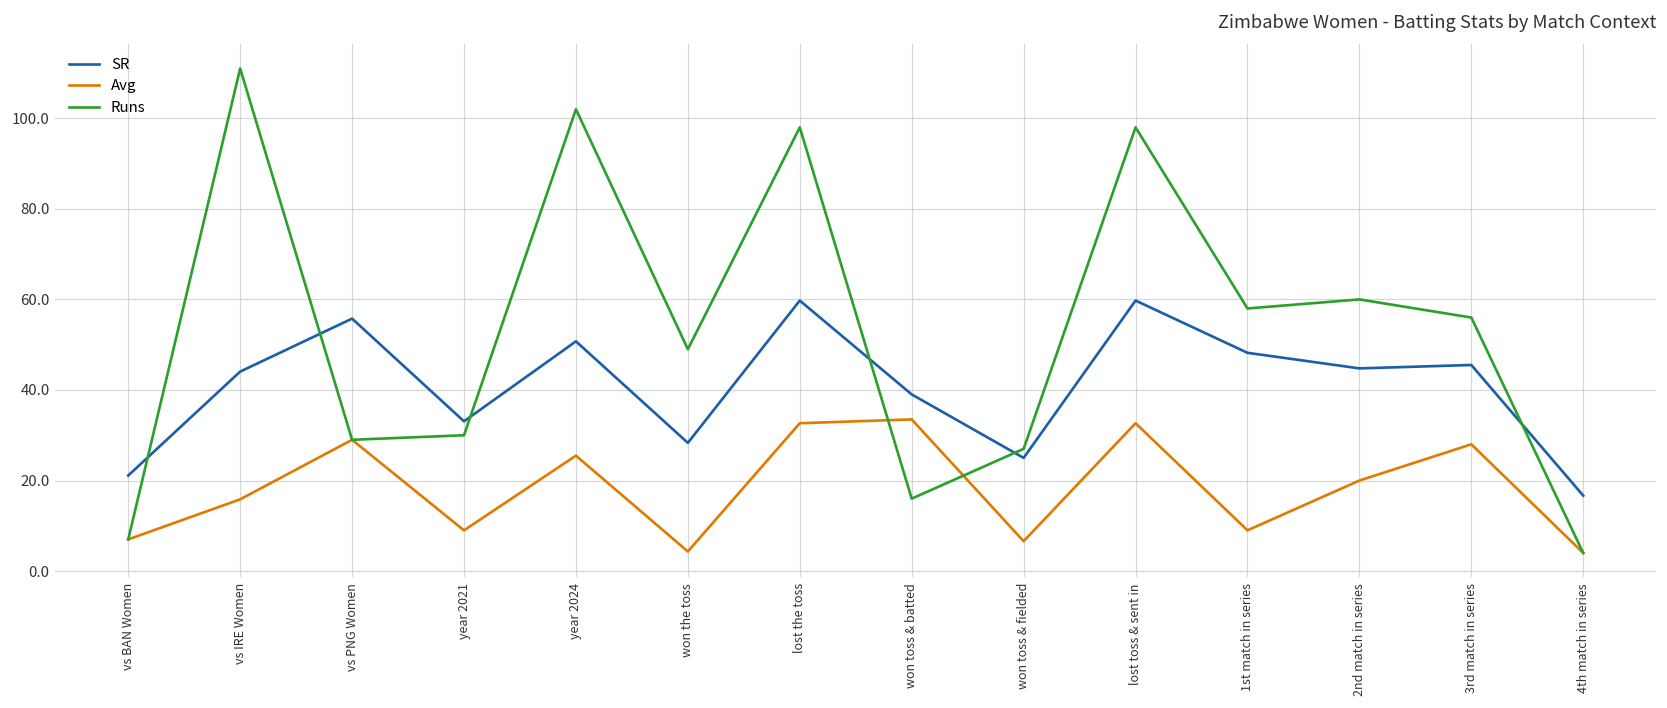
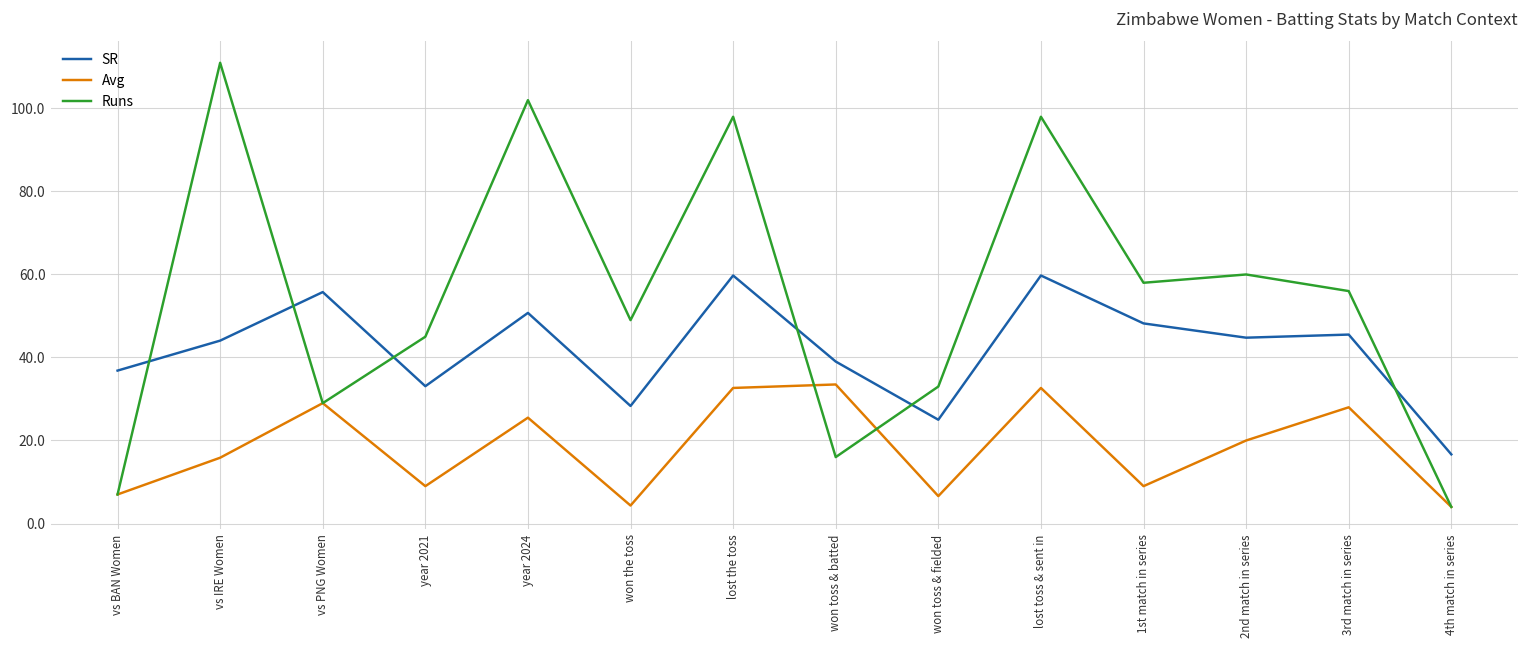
SR, vs BAN Women: 21 -> 37
Runs, year 2021: 30 -> 45
Runs, won toss & fielded: 27 -> 33
